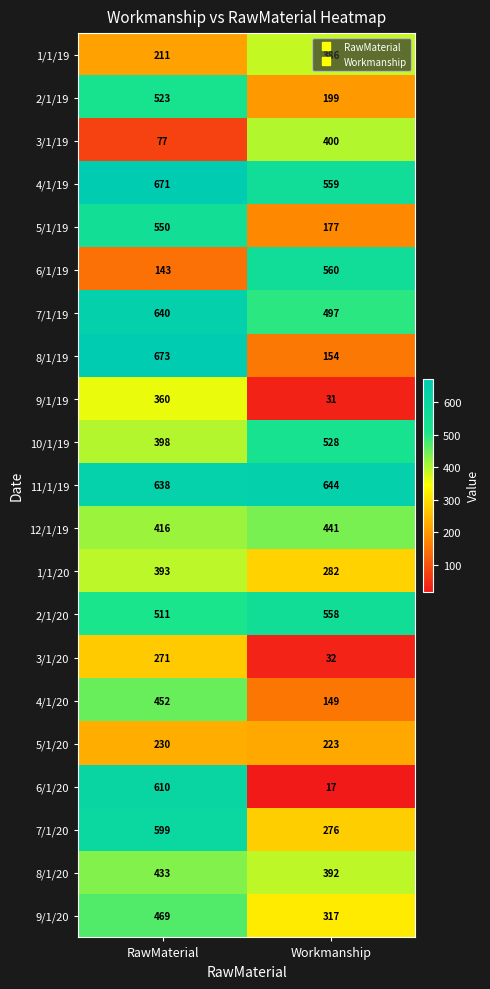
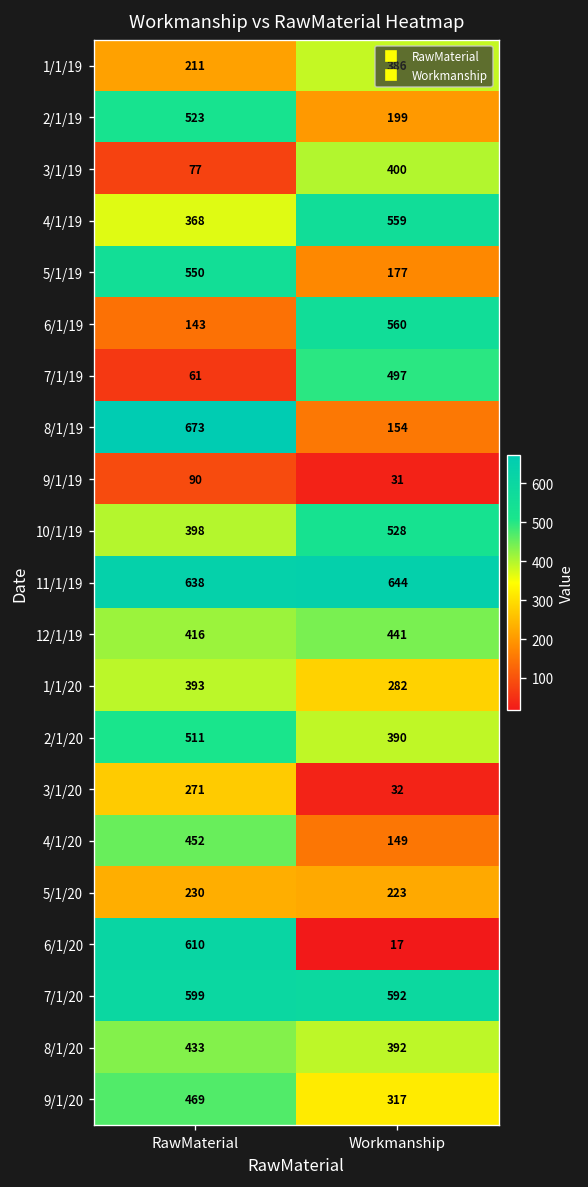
4/1/19, RawMaterial: 671 -> 368
7/1/19, RawMaterial: 640 -> 61
9/1/19, RawMaterial: 360 -> 90
2/1/20, Workmanship: 558 -> 390
7/1/20, Workmanship: 276 -> 592
